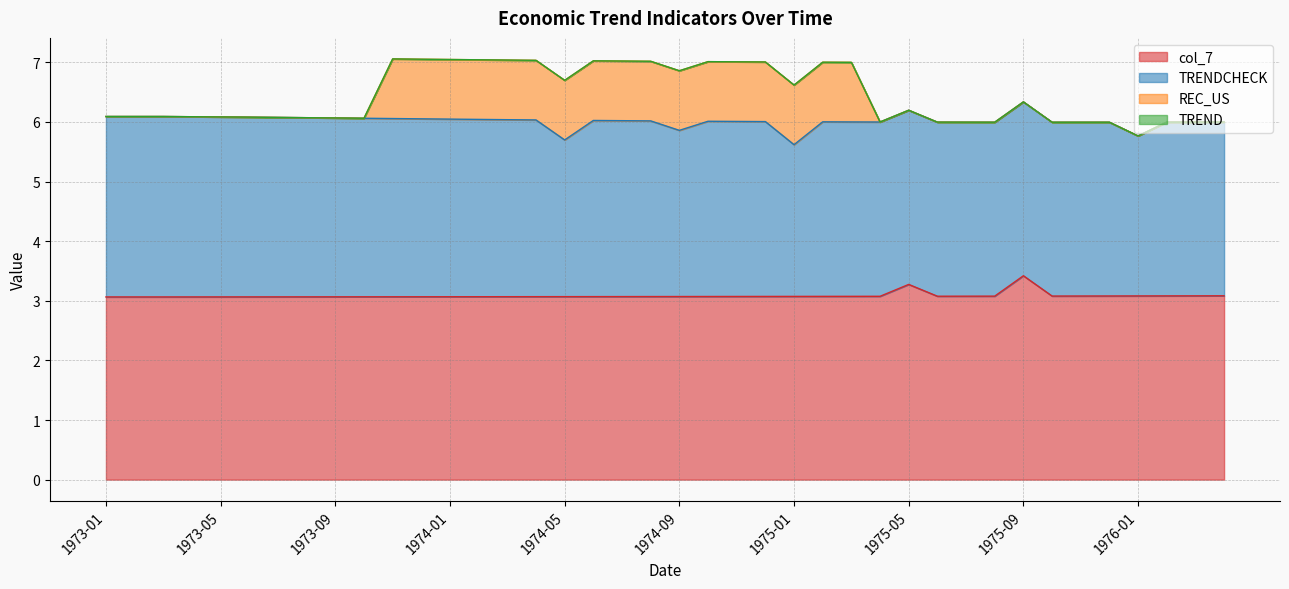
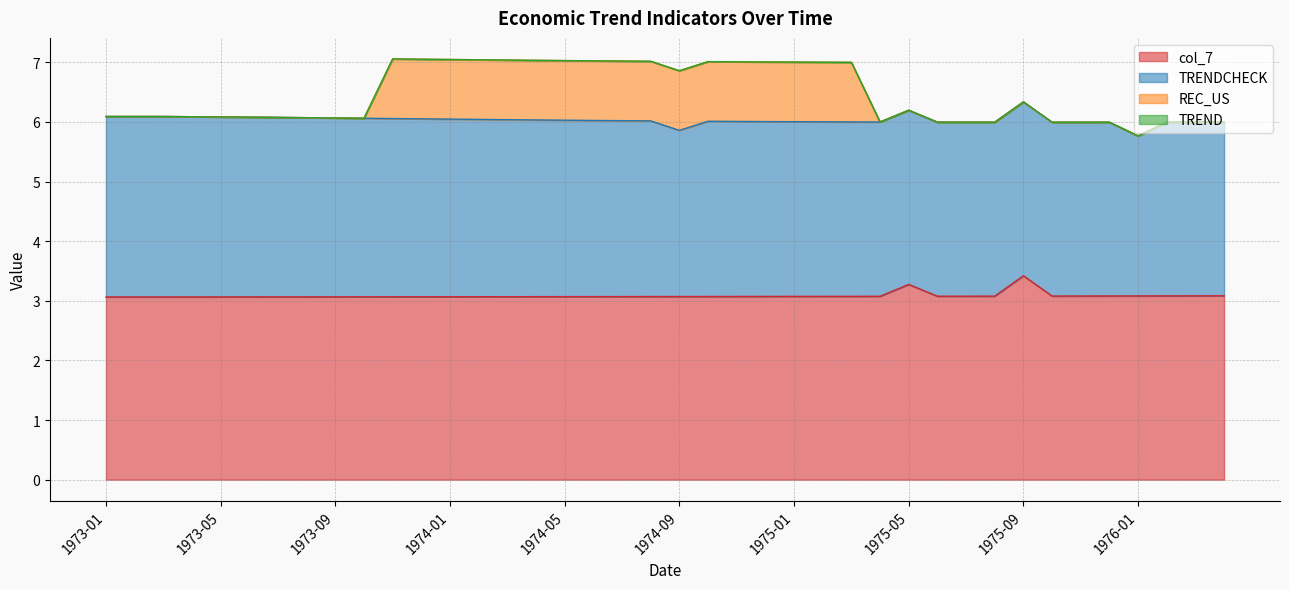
TRENDCHECK, 1974-05: 2.6 -> 3.0
TRENDCHECK, 1975-01: 2.5 -> 2.9
